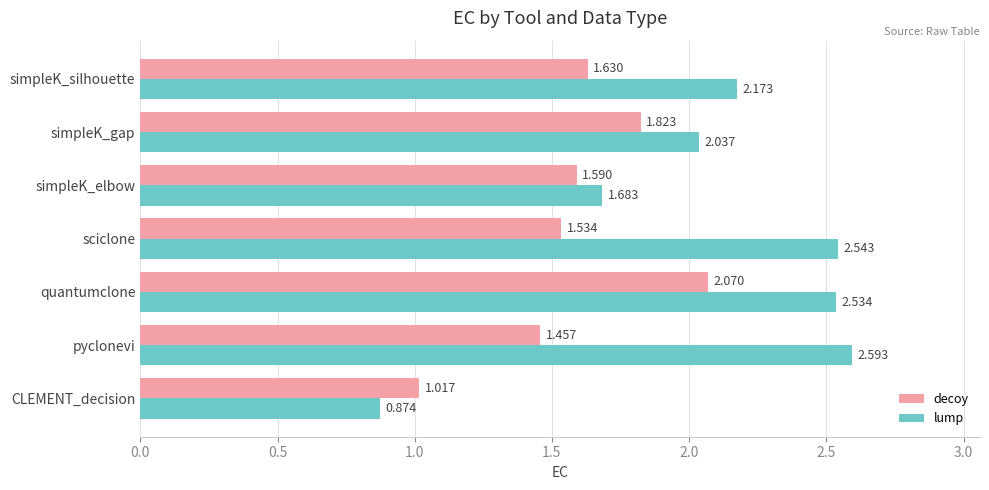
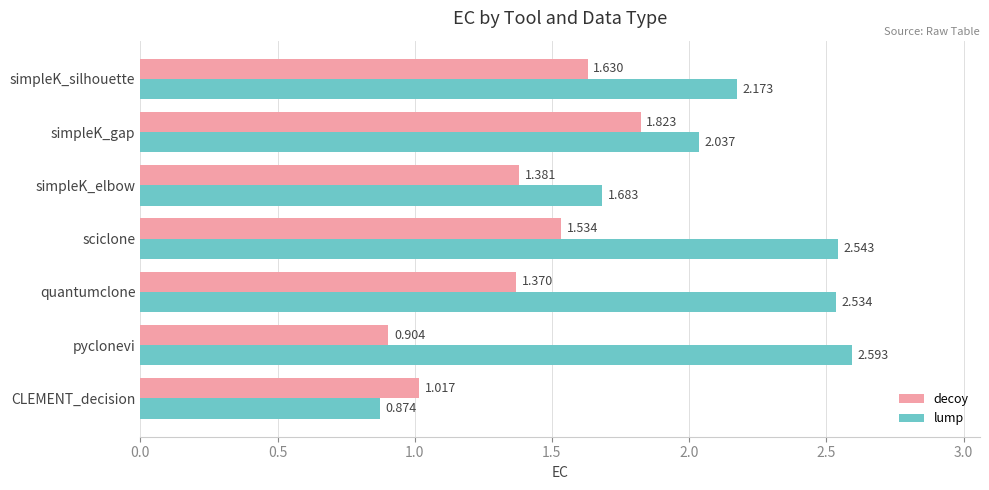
decoy, simpleK_elbow: 1.590 -> 1.381
decoy, quantumclone: 2.070 -> 1.370
decoy, pyclonevi: 1.457 -> 0.904
